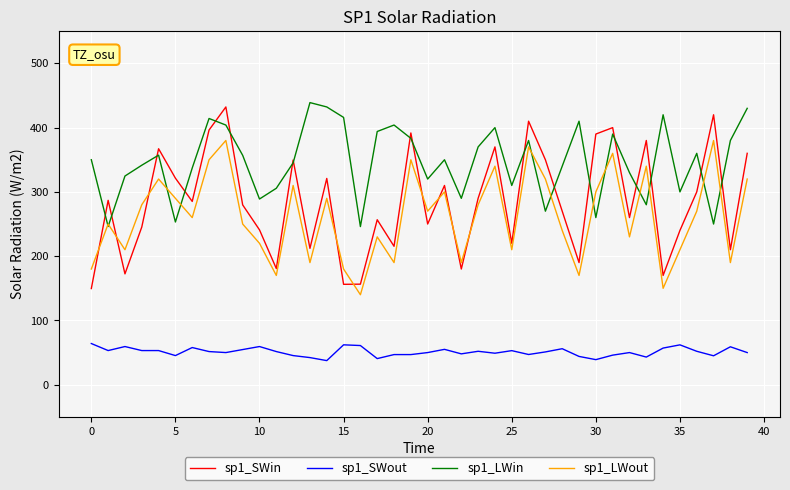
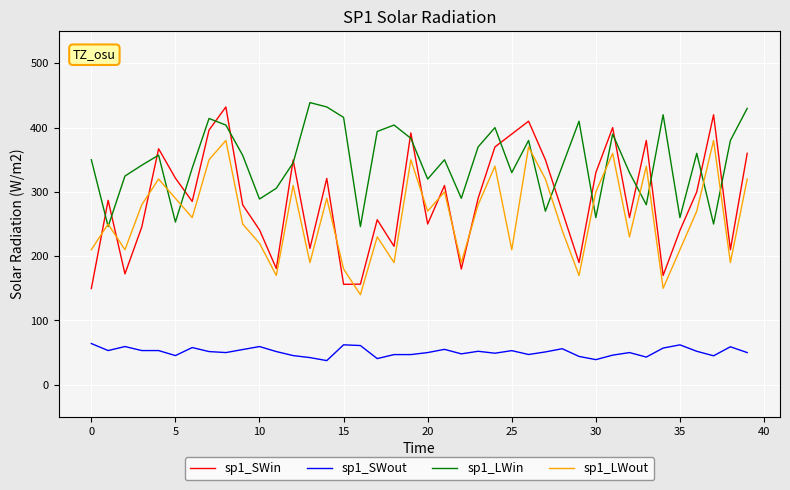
sp1_LWout, 0: 180 -> 210
sp1_SWin, 25: 220 -> 390
sp1_LWin, 25: 310 -> 330
sp1_SWin, 30: 390 -> 330
sp1_LWin, 35: 300 -> 260
